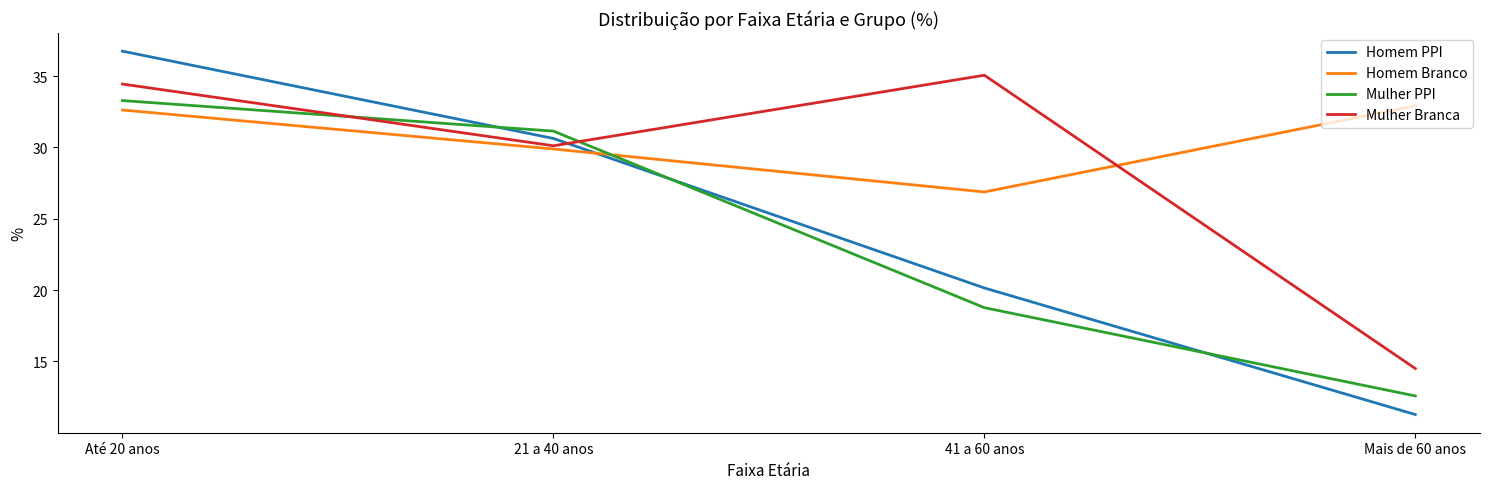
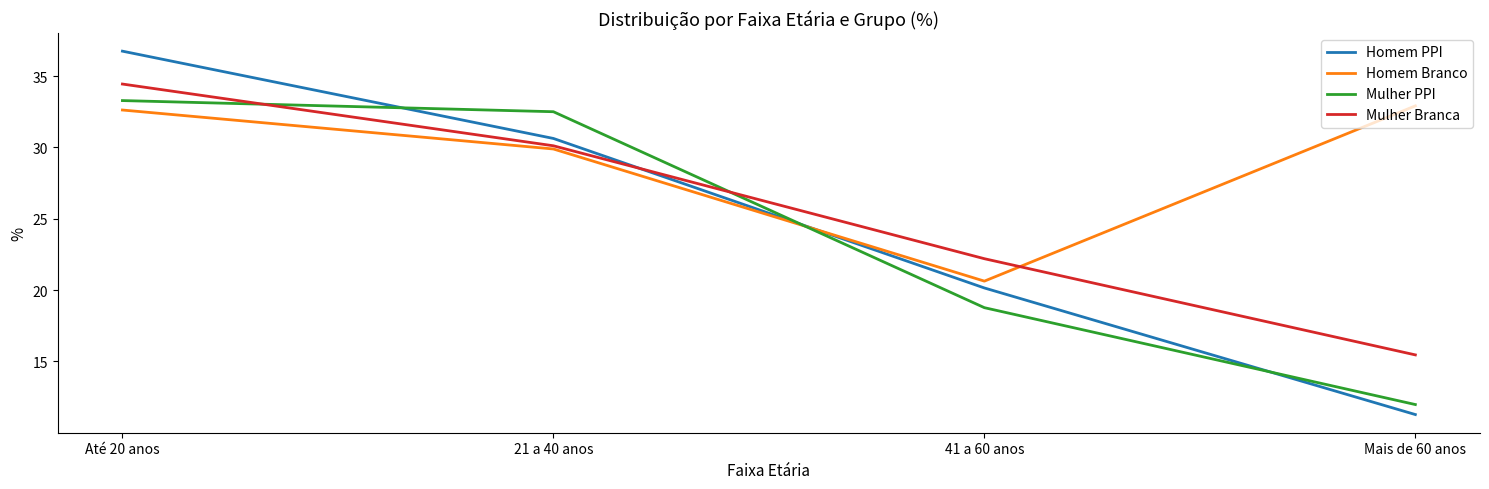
Mulher PPI, 21 a 40 anos: 31.1 -> 32.5
Homem Branco, 41 a 60 anos: 26.9 -> 20.6
Mulher Branca, 41 a 60 anos: 35.1 -> 22.2
Mulher PPI, Mais de 60 anos: 12.6 -> 12.0
Mulher Branca, Mais de 60 anos: 14.5 -> 15.5
